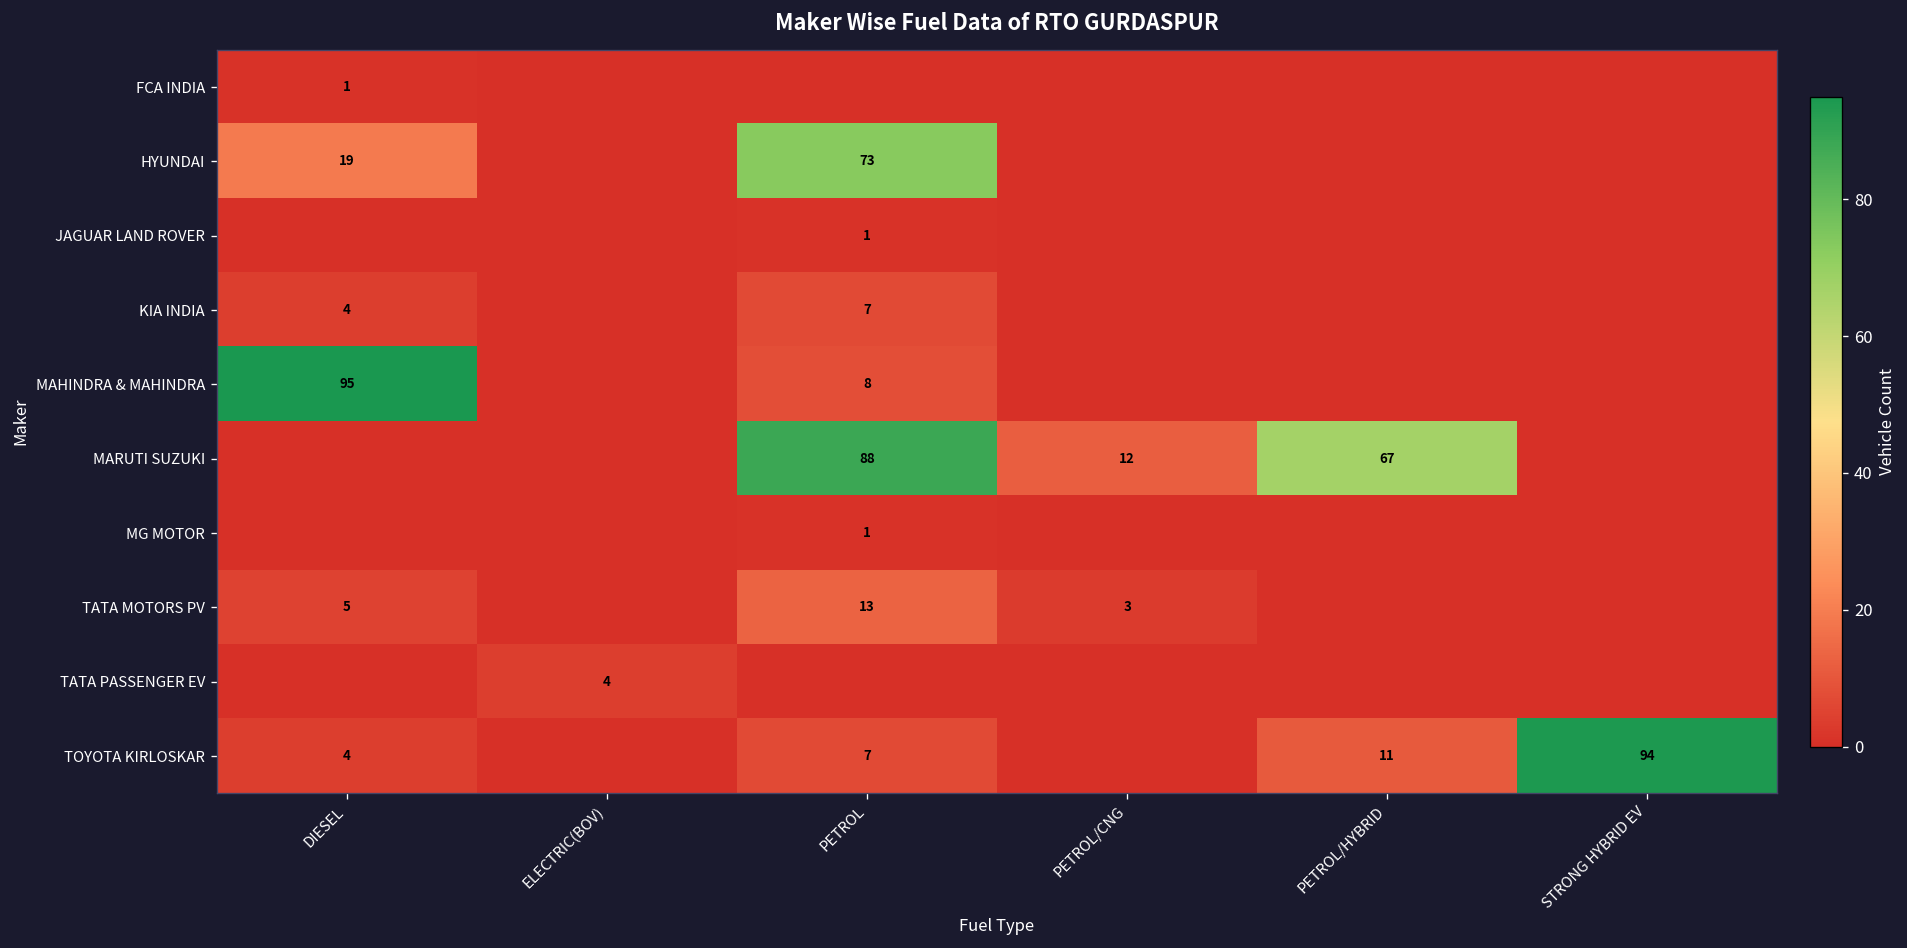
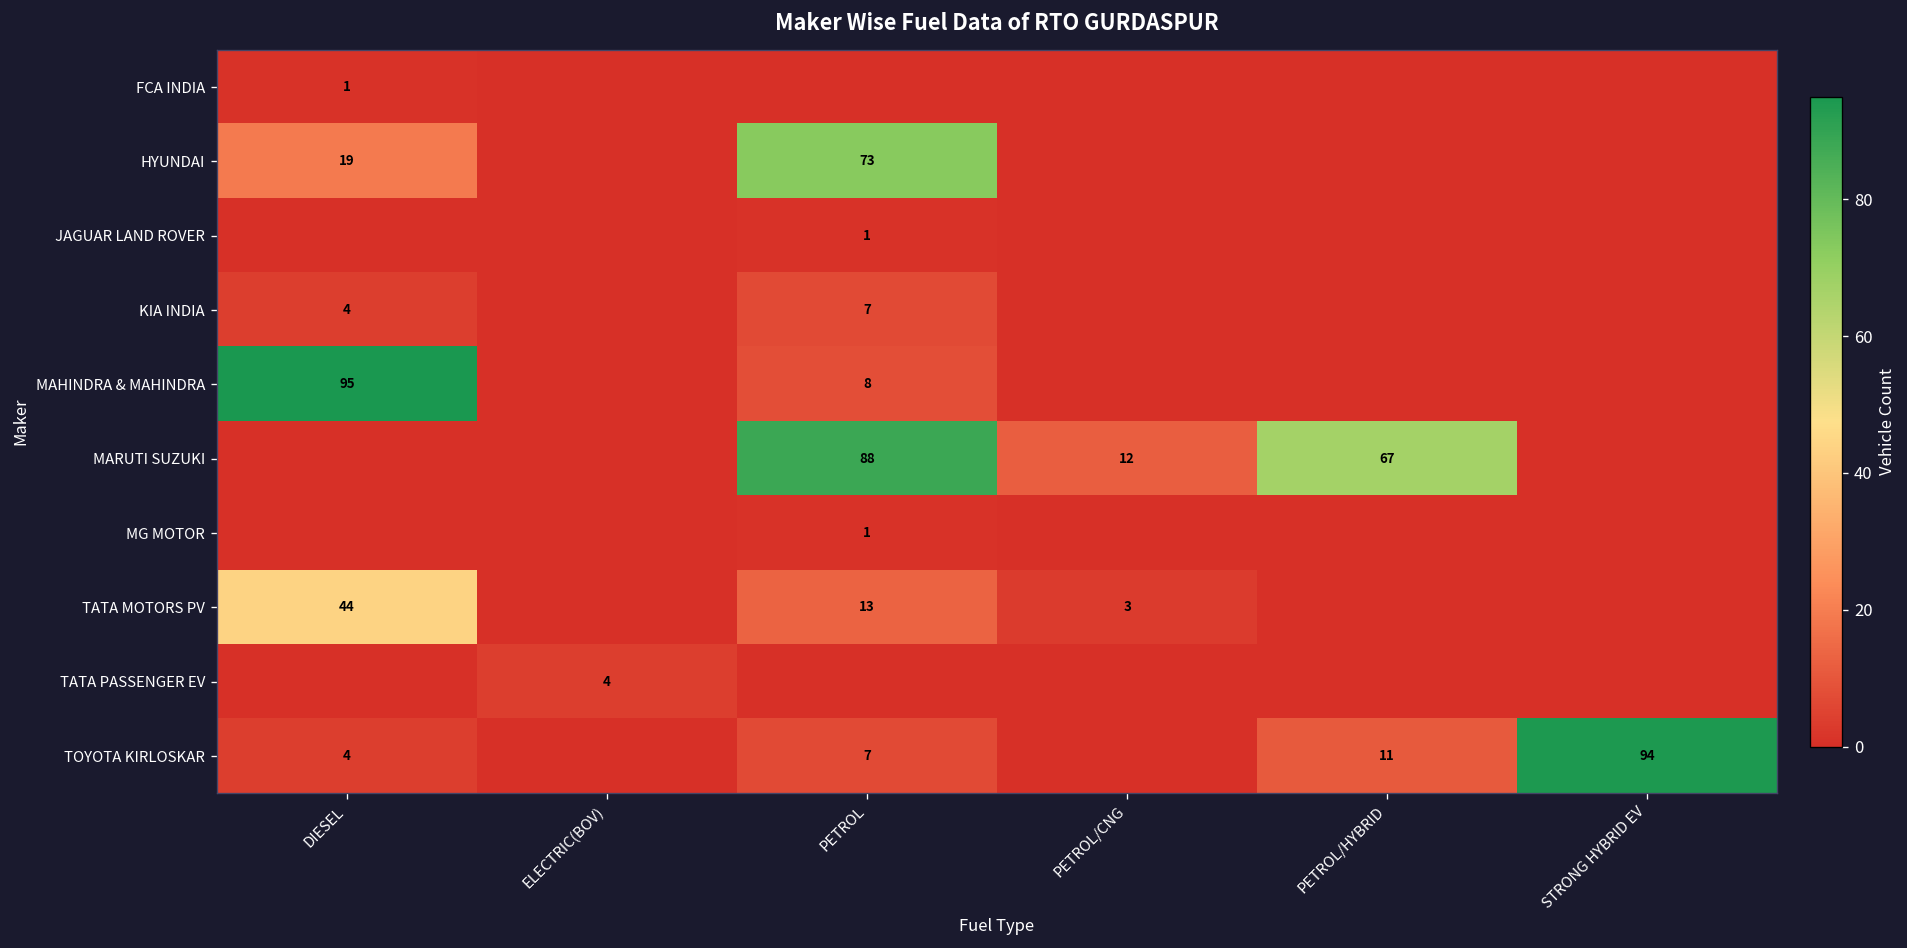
TATA MOTORS PV, DIESEL: 5 -> 44
